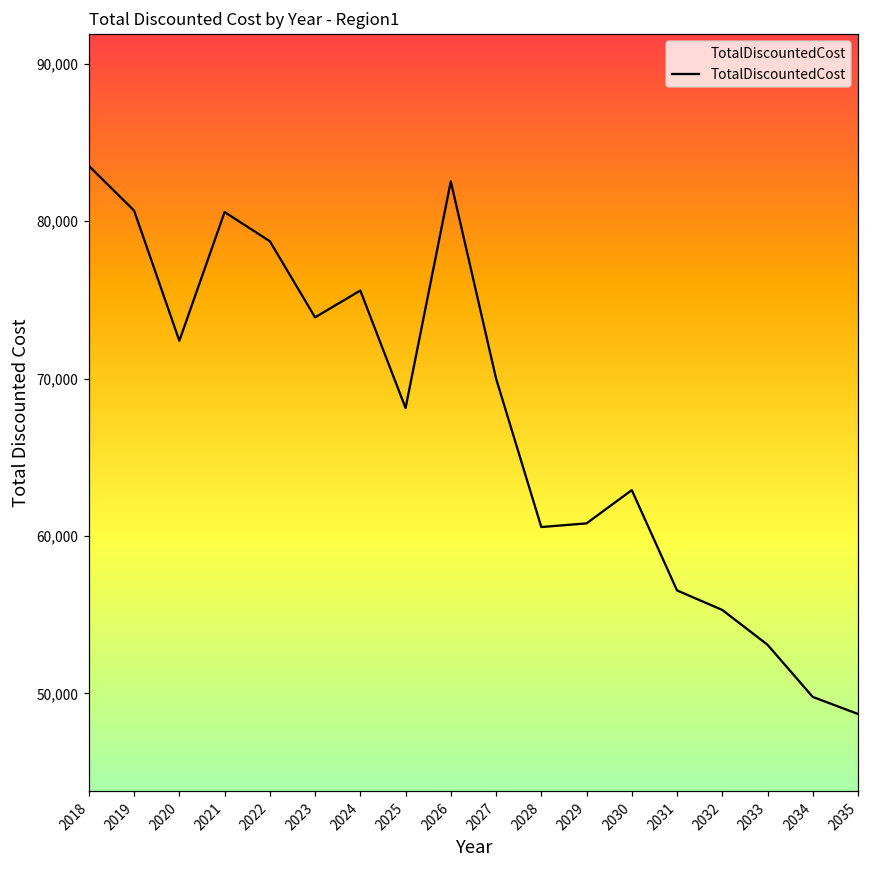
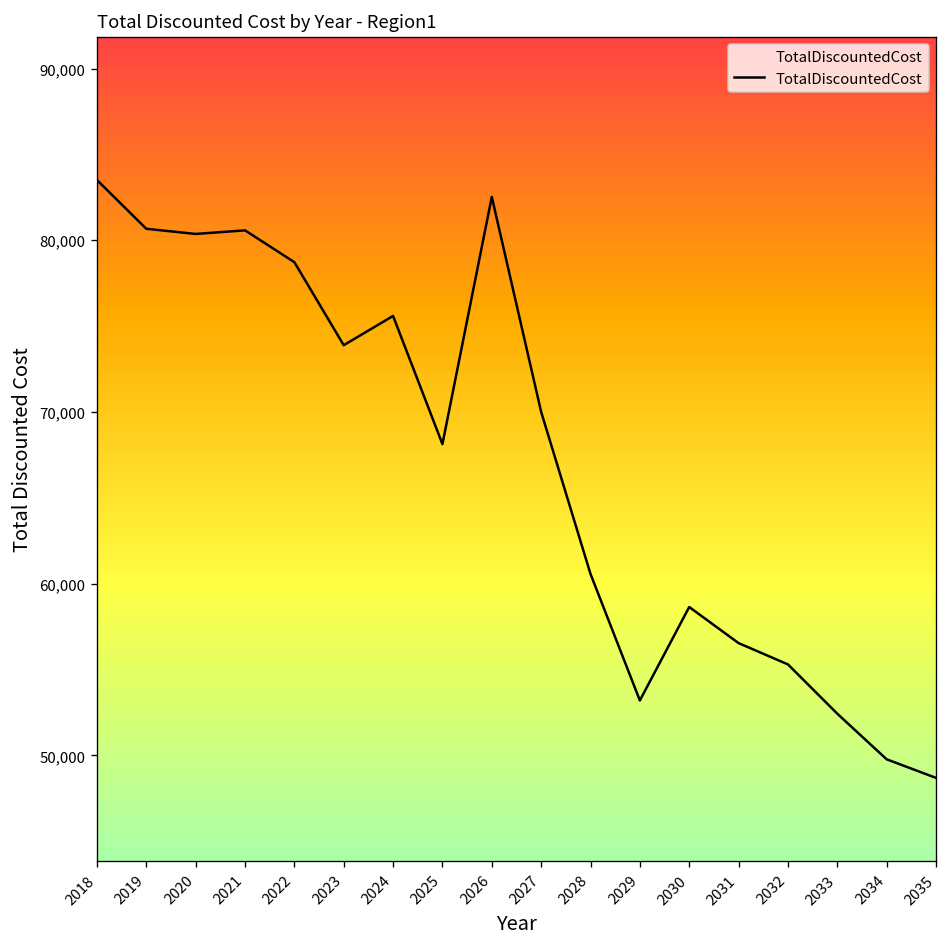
2020: 72,400 -> 80,400
2029: 60,800 -> 53,200
2030: 62,900 -> 58,600
2033: 53,100 -> 52,400
